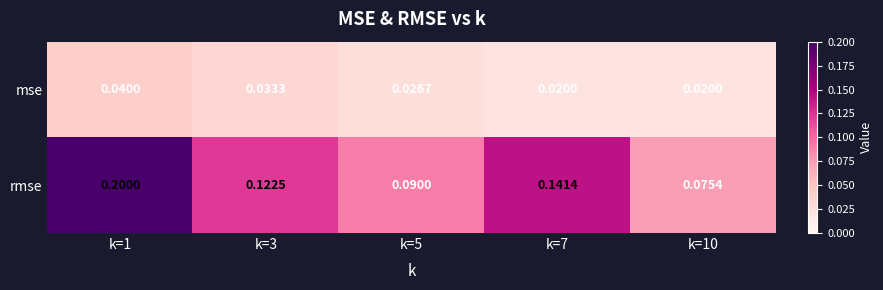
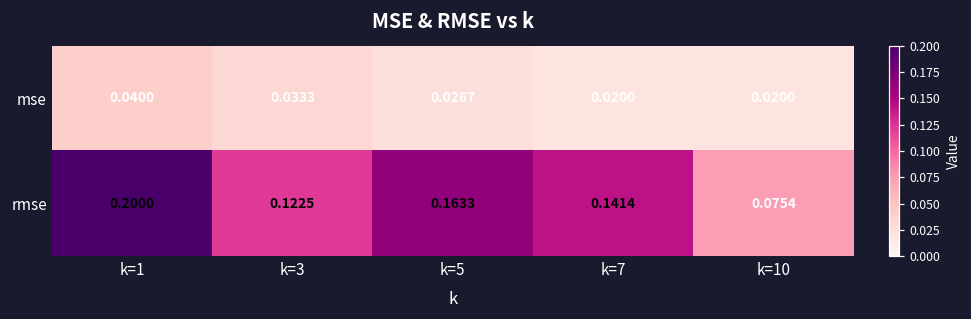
rmse, k=5: 0.0900 -> 0.1633
